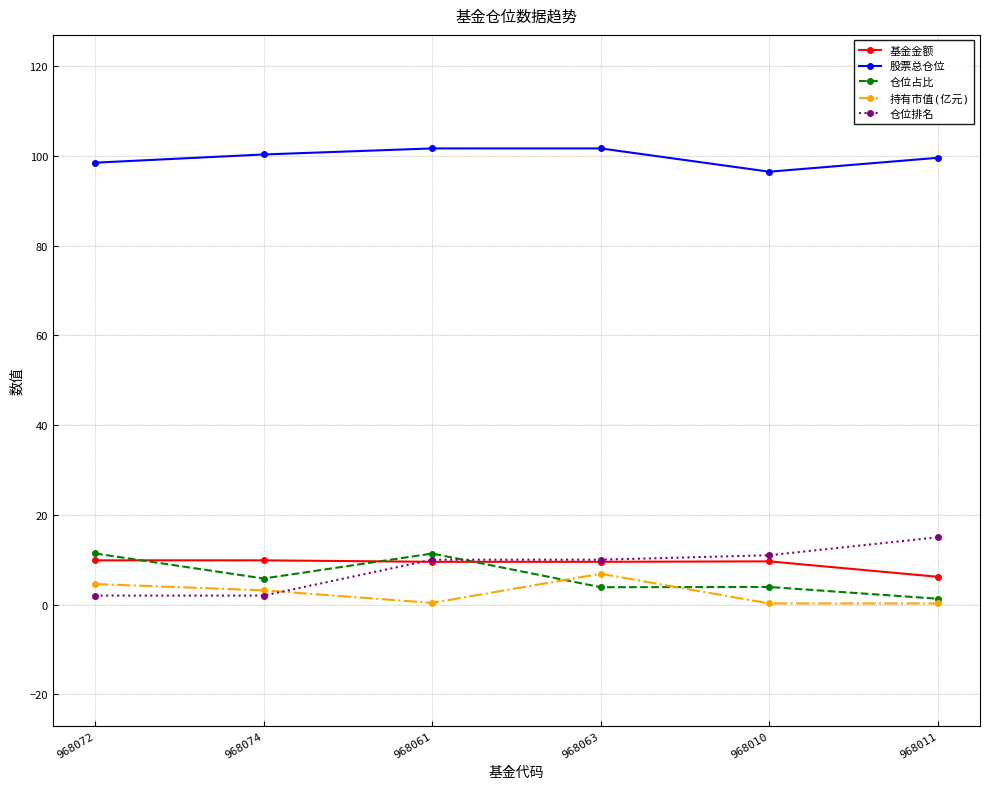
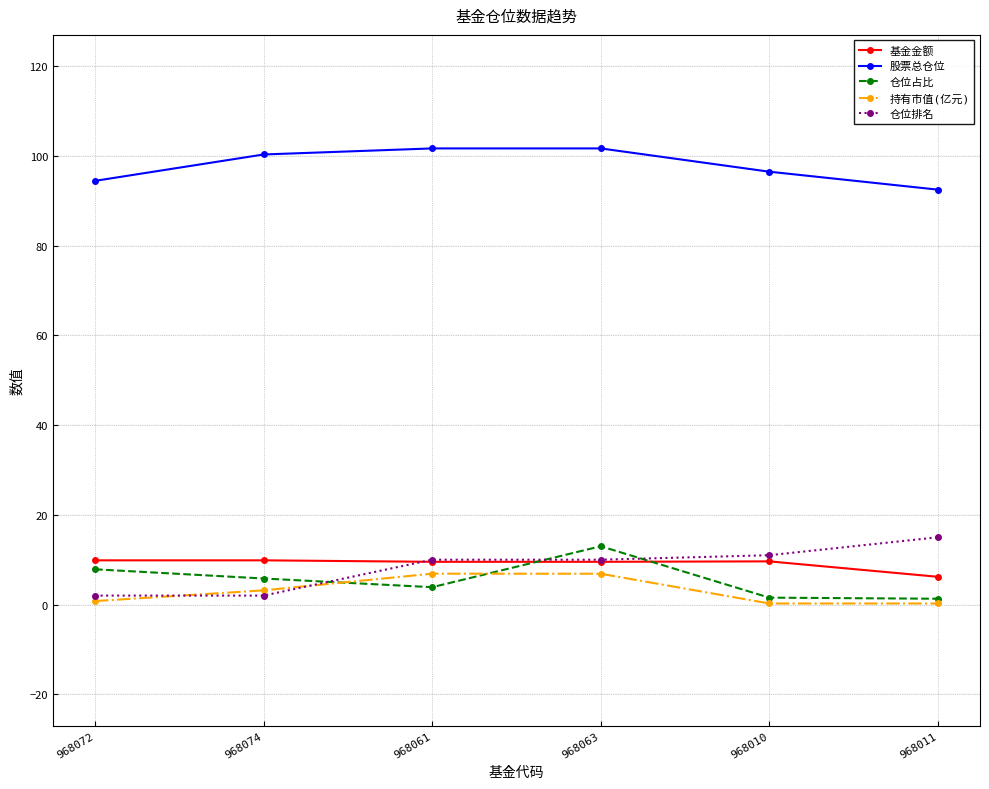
股票总仓位, 968072: 99 -> 94
仓位占比, 968072: 11 -> 8
持有市值(亿元), 968072: 5 -> 1
仓位占比, 968061: 11 -> 4
持有市值(亿元), 968061: 0 -> 7
仓位占比, 968063: 4 -> 13
仓位占比, 968010: 4 -> 2
股票总仓位, 968011: 100 -> 93
